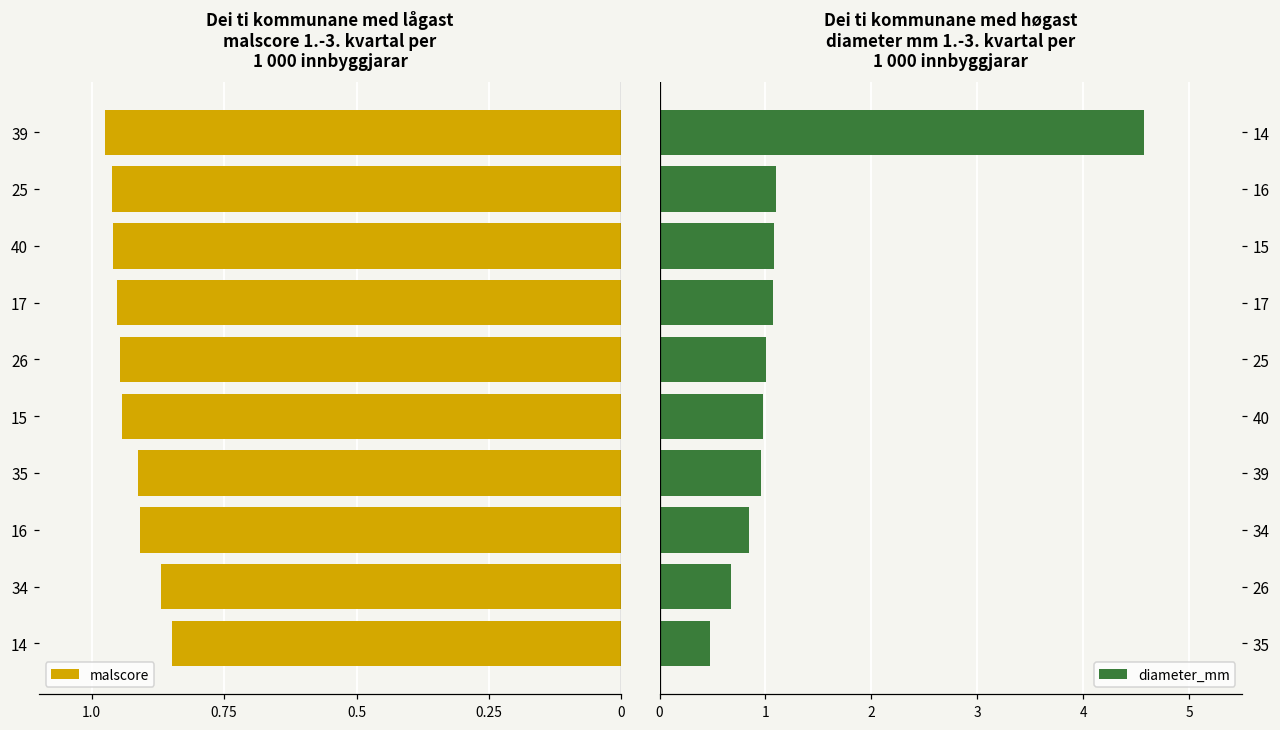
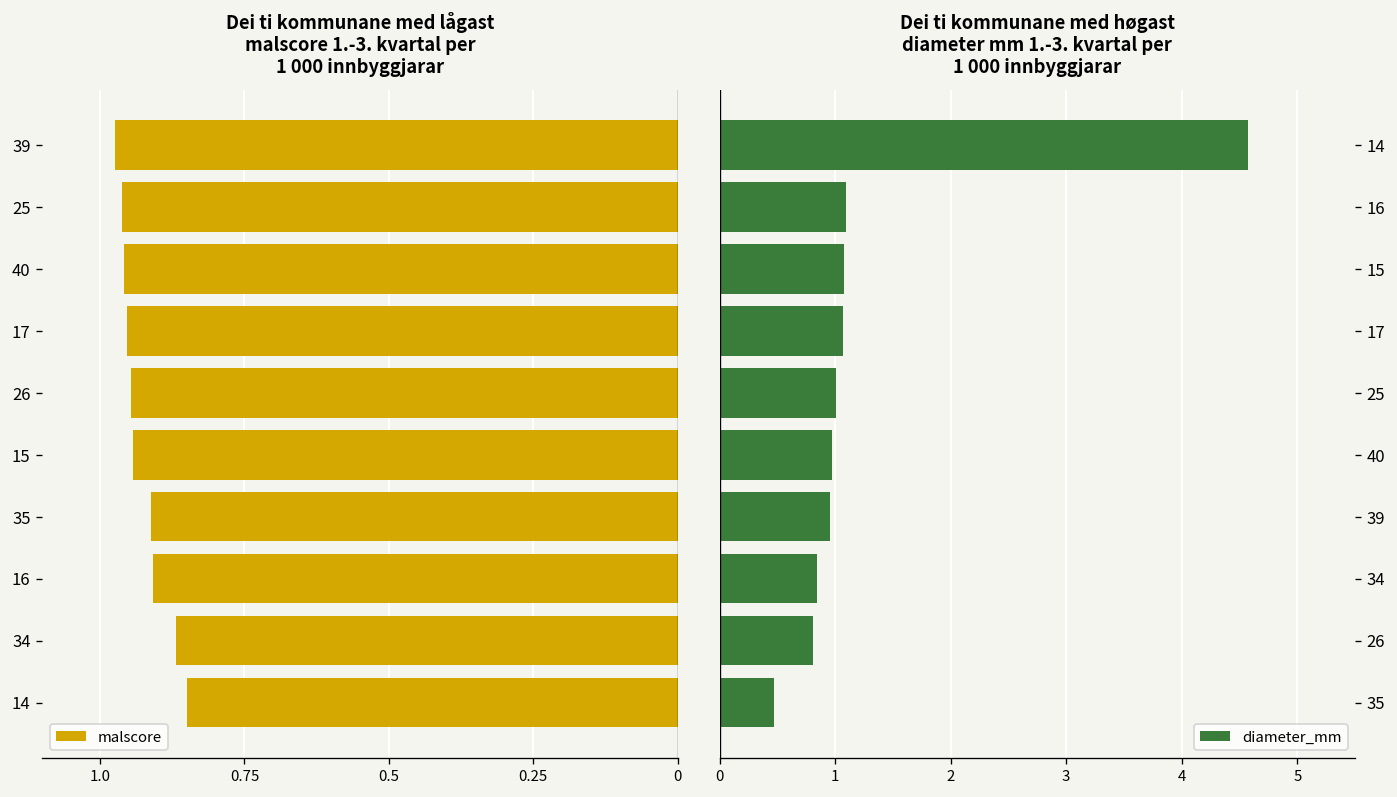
Dei ti kommunane med høgast diameter mm 1.-3. kvartal per 1 000 innbyggjarar, 26: 0.7 -> 0.8
